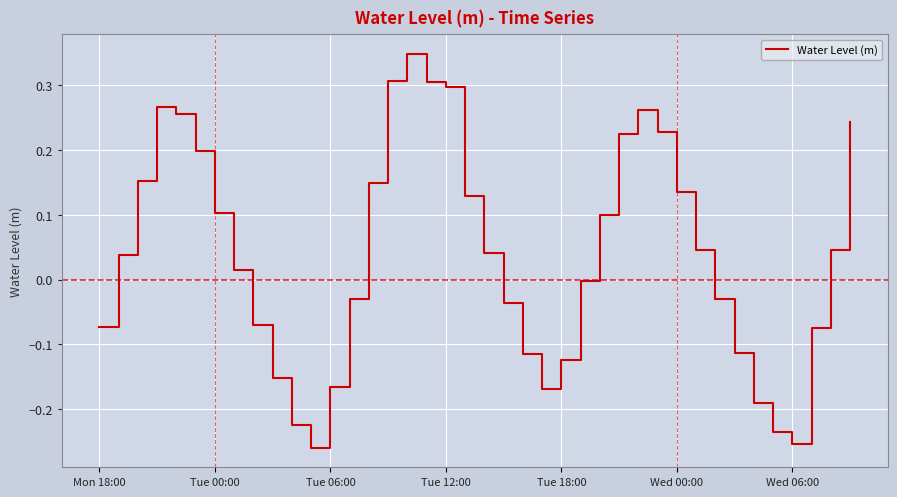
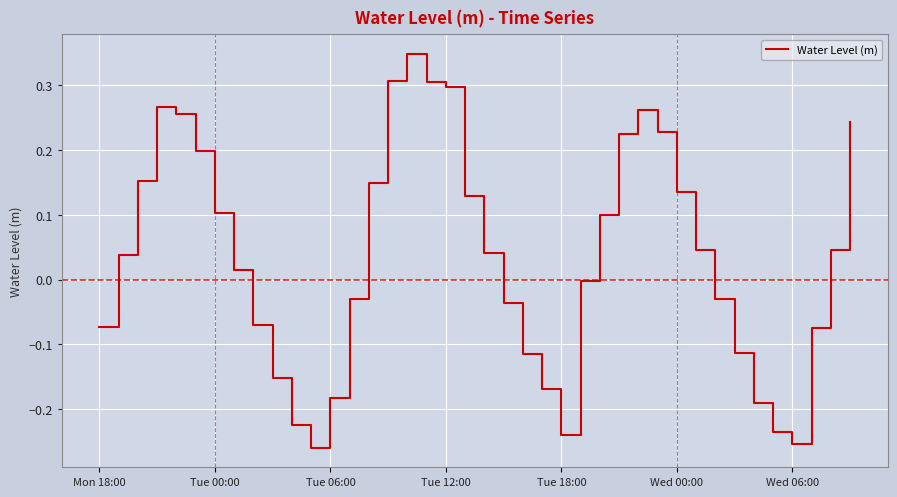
Tue 06:00: -0.17 -> -0.18
Tue 18:00: -0.12 -> -0.24
